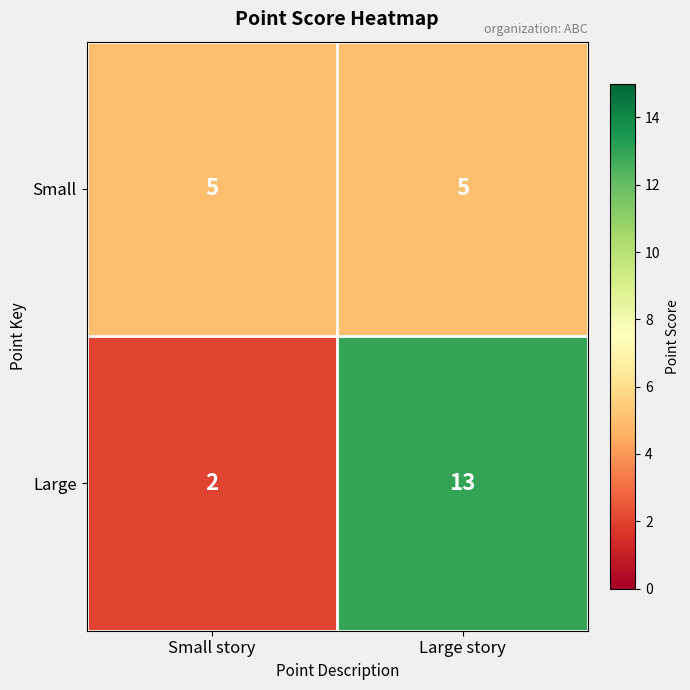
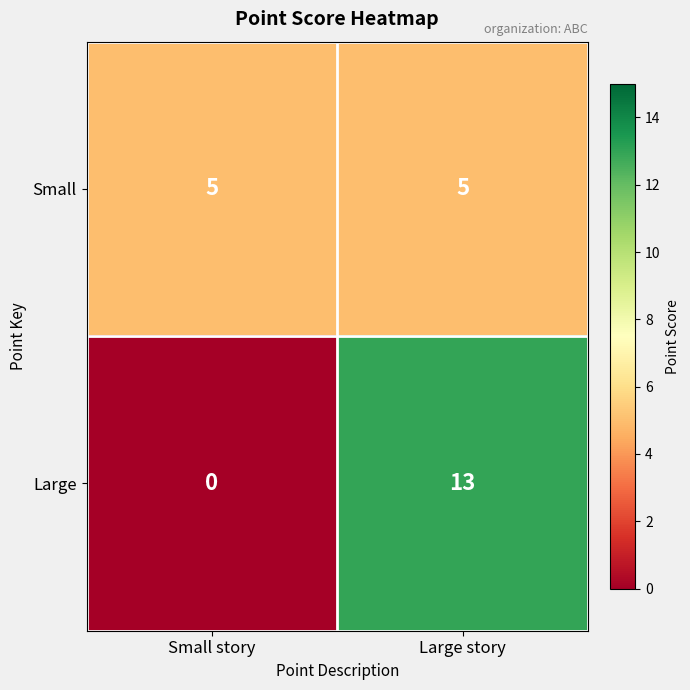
Large, Small story: 2 -> 0
